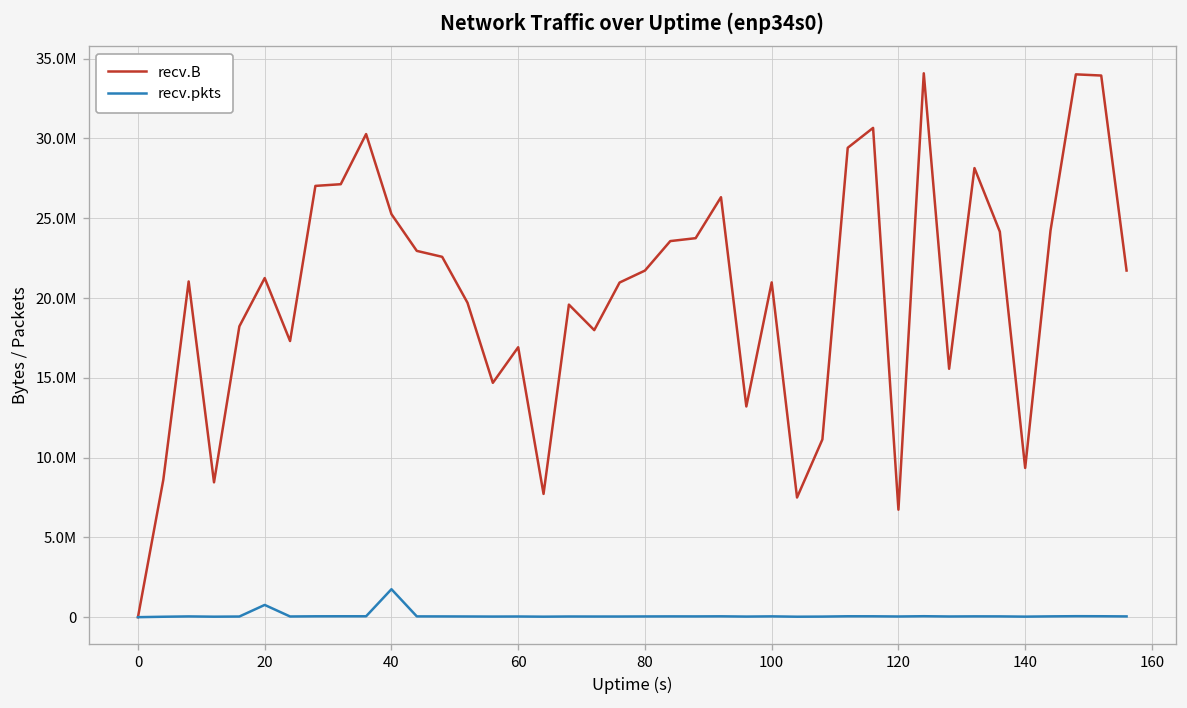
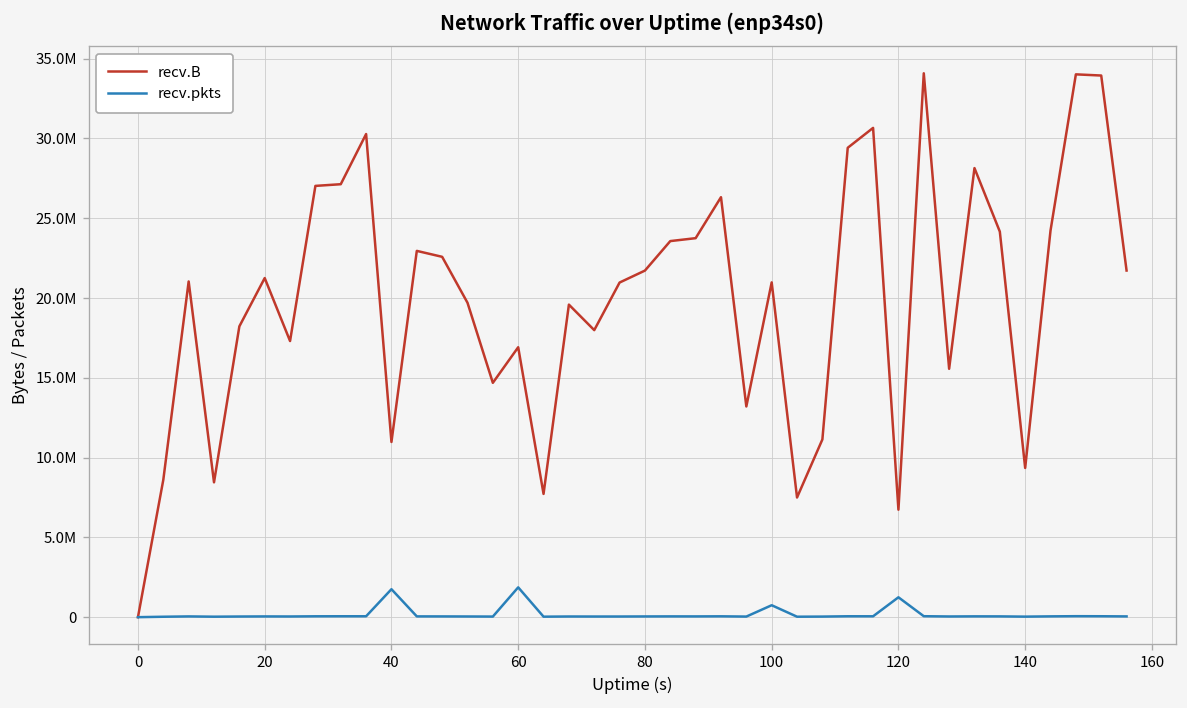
recv.pkts, 20: 800000 -> 0
recv.B, 40: 25300000 -> 11000000
recv.pkts, 60: 0 -> 1900000
recv.pkts, 100: 100000 -> 700000
recv.pkts, 120: 0 -> 1200000
